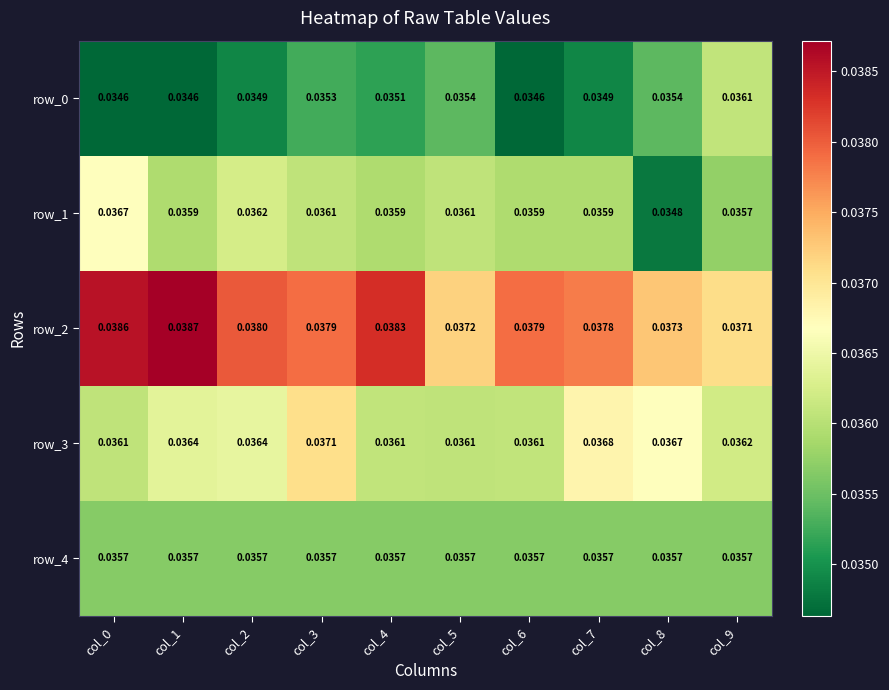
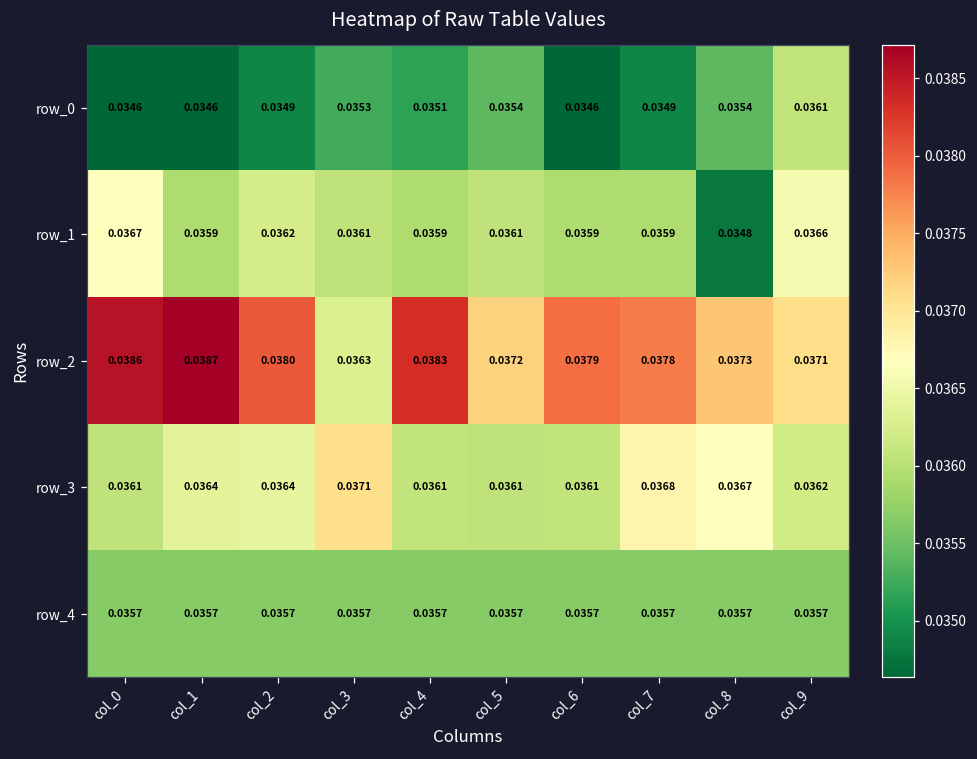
row_1, col_9: 0.0357 -> 0.0366
row_2, col_3: 0.0379 -> 0.0363
